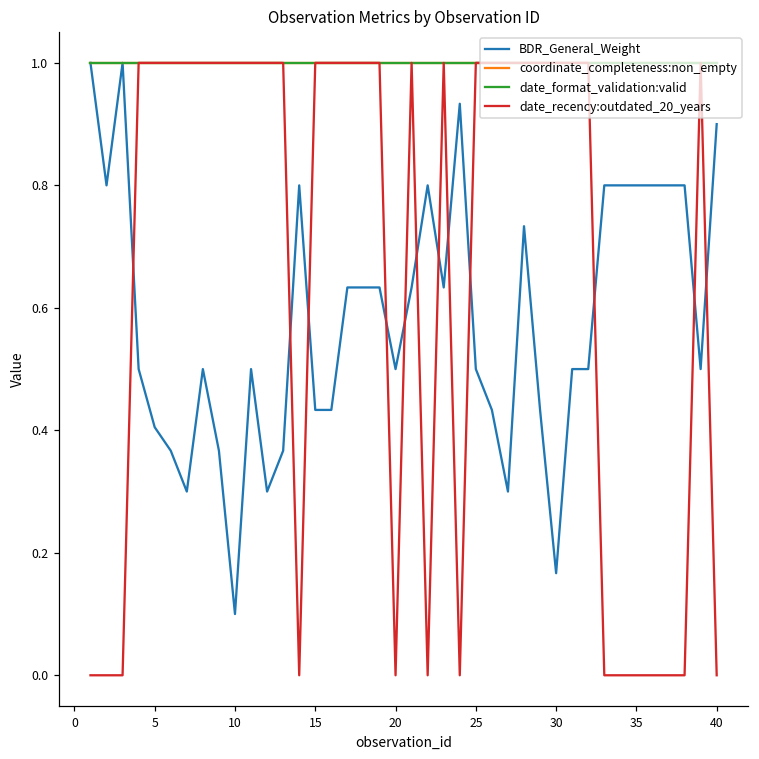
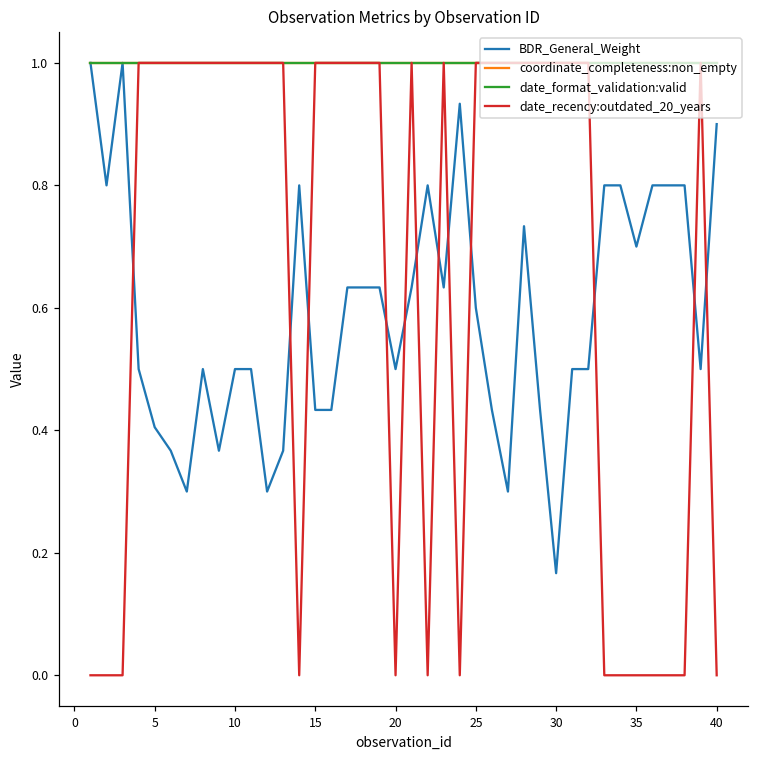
BDR_General_Weight, 10: 0.1 -> 0.5
BDR_General_Weight, 25: 0.5 -> 0.6
BDR_General_Weight, 35: 0.8 -> 0.7
